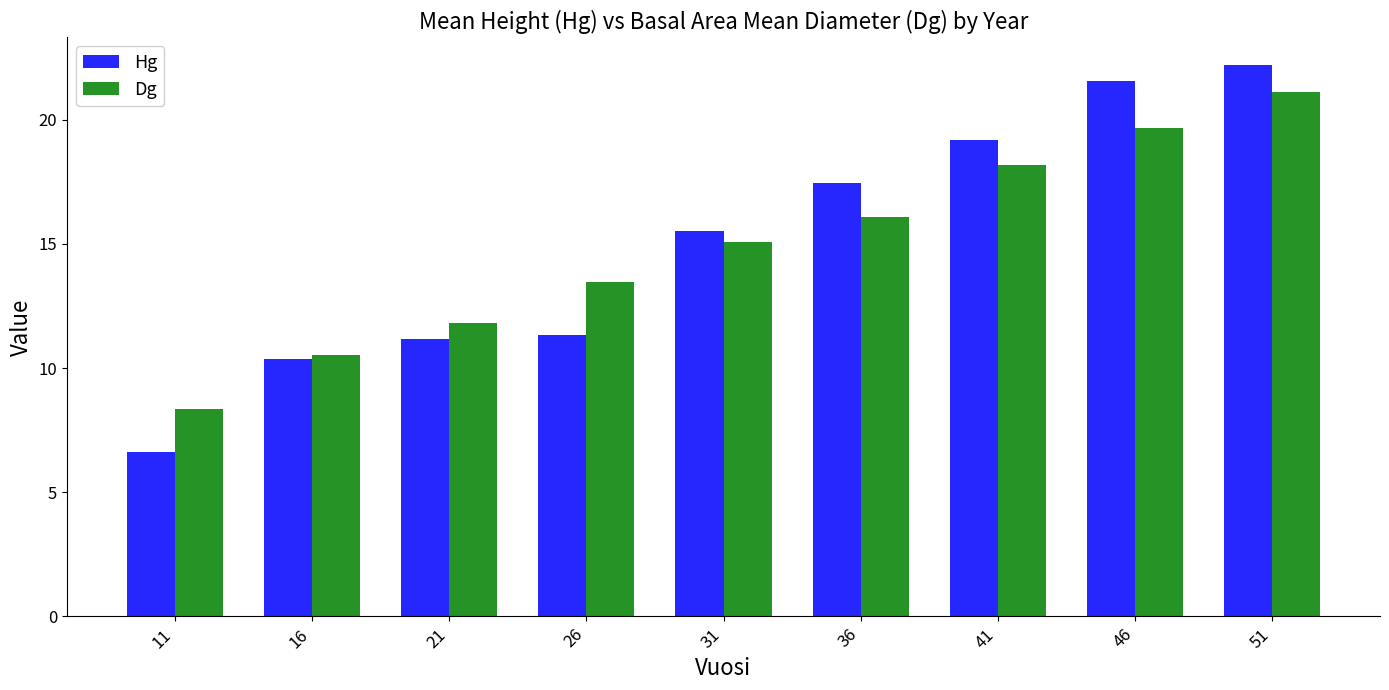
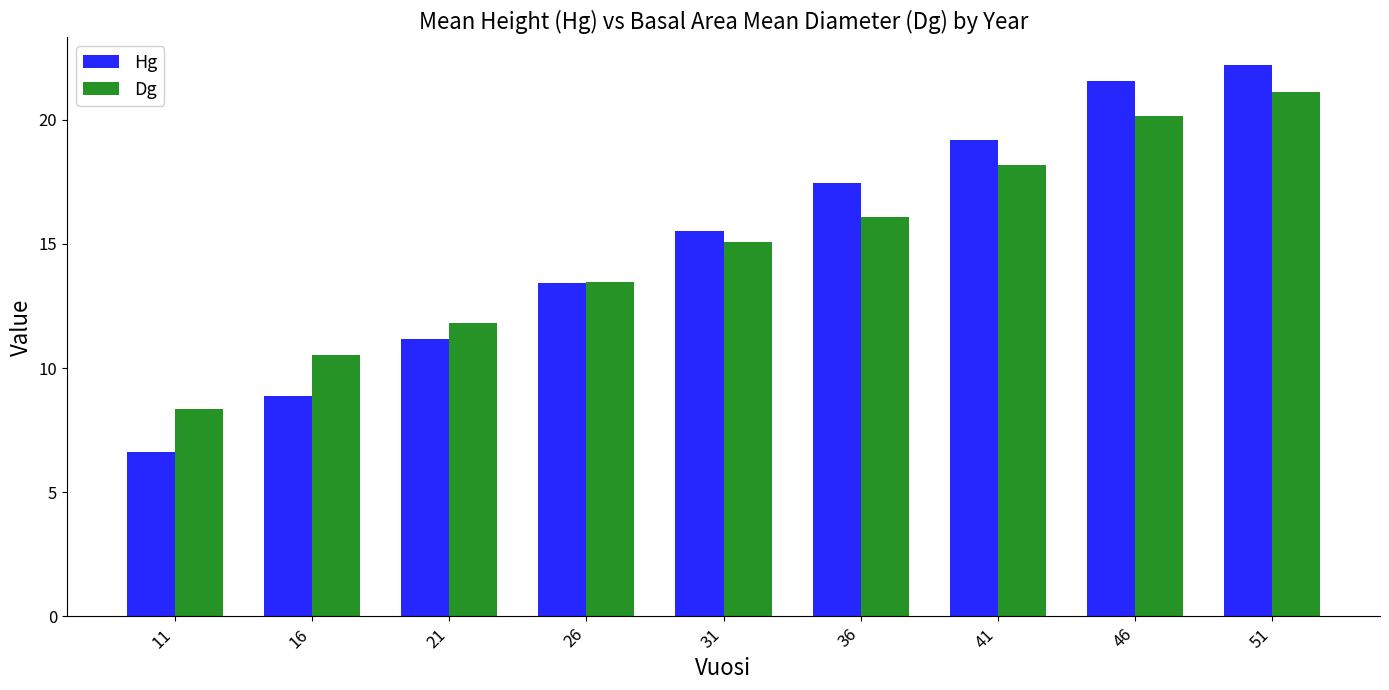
Hg, 16: 10.4 -> 8.9
Hg, 26: 11.3 -> 13.4
Dg, 46: 19.6 -> 20.2
